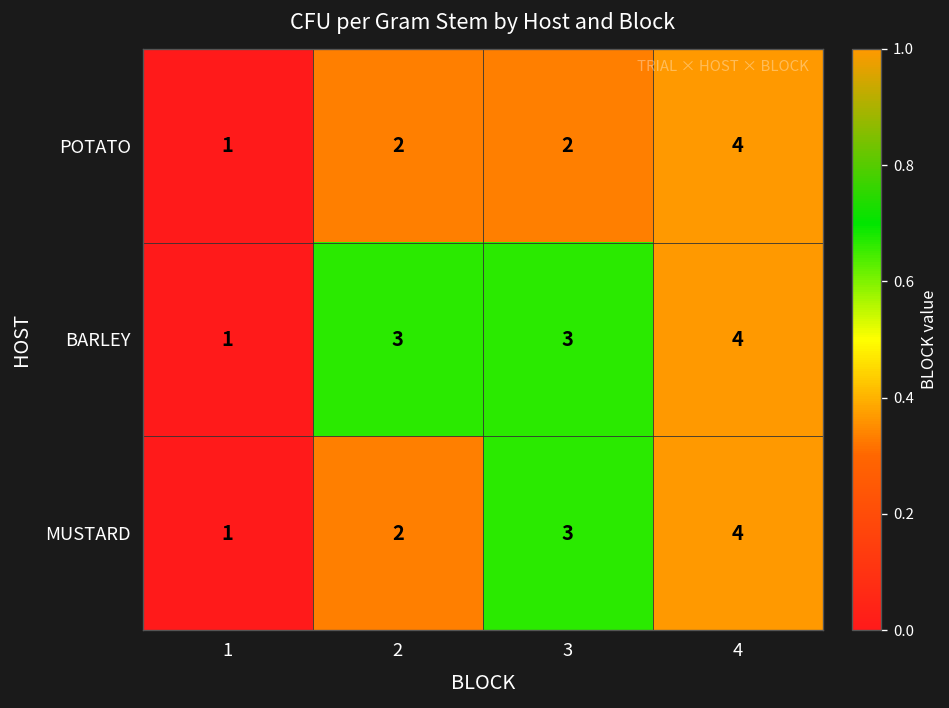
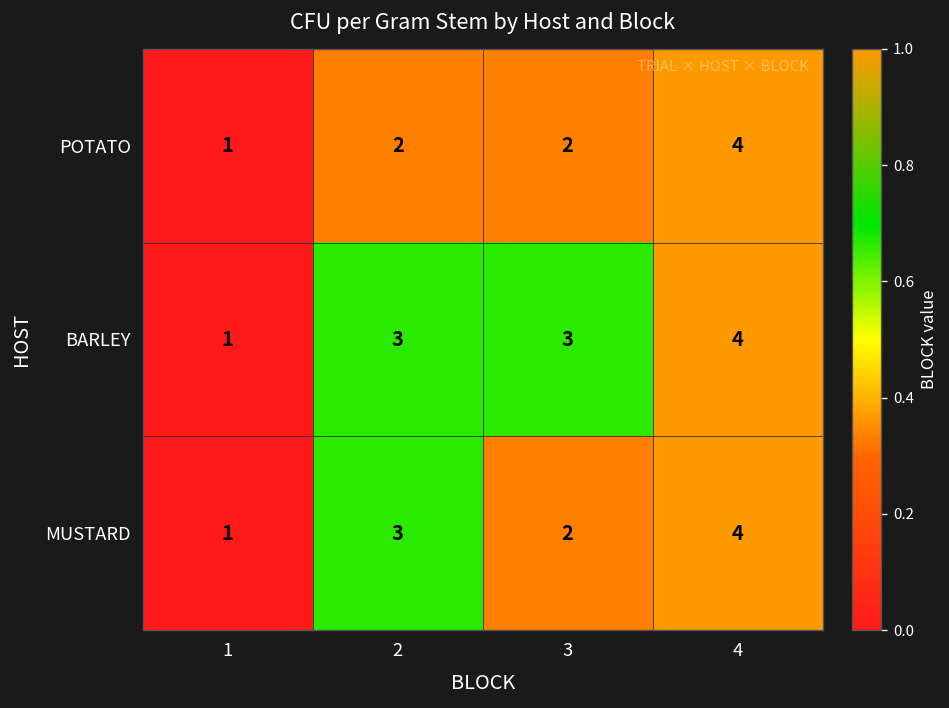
MUSTARD, 2: 2 -> 3
MUSTARD, 3: 3 -> 2
